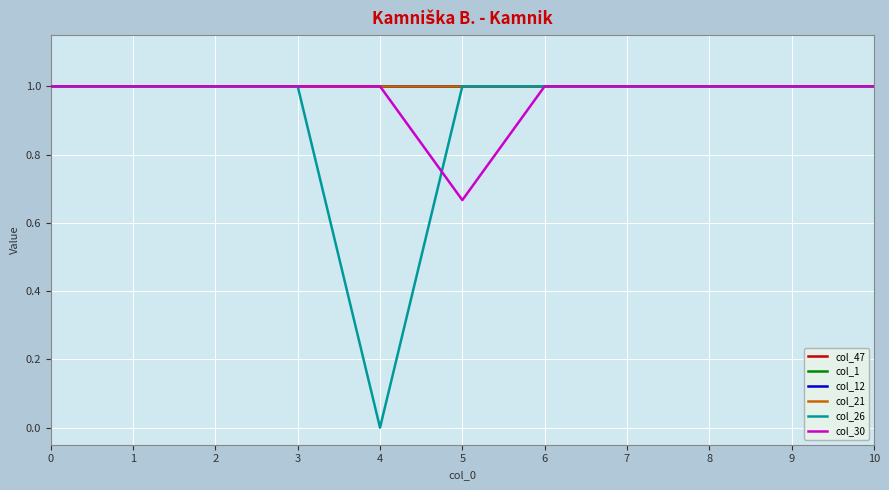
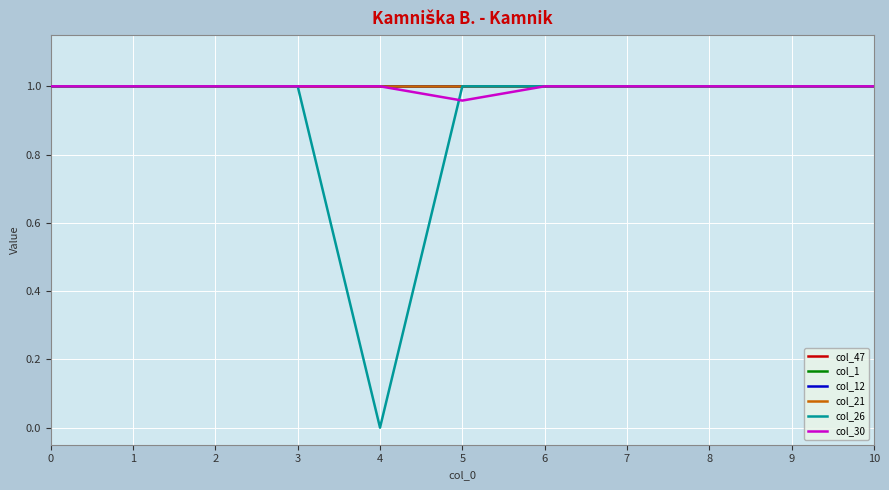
col_30, 5: 0.67 -> 0.96
